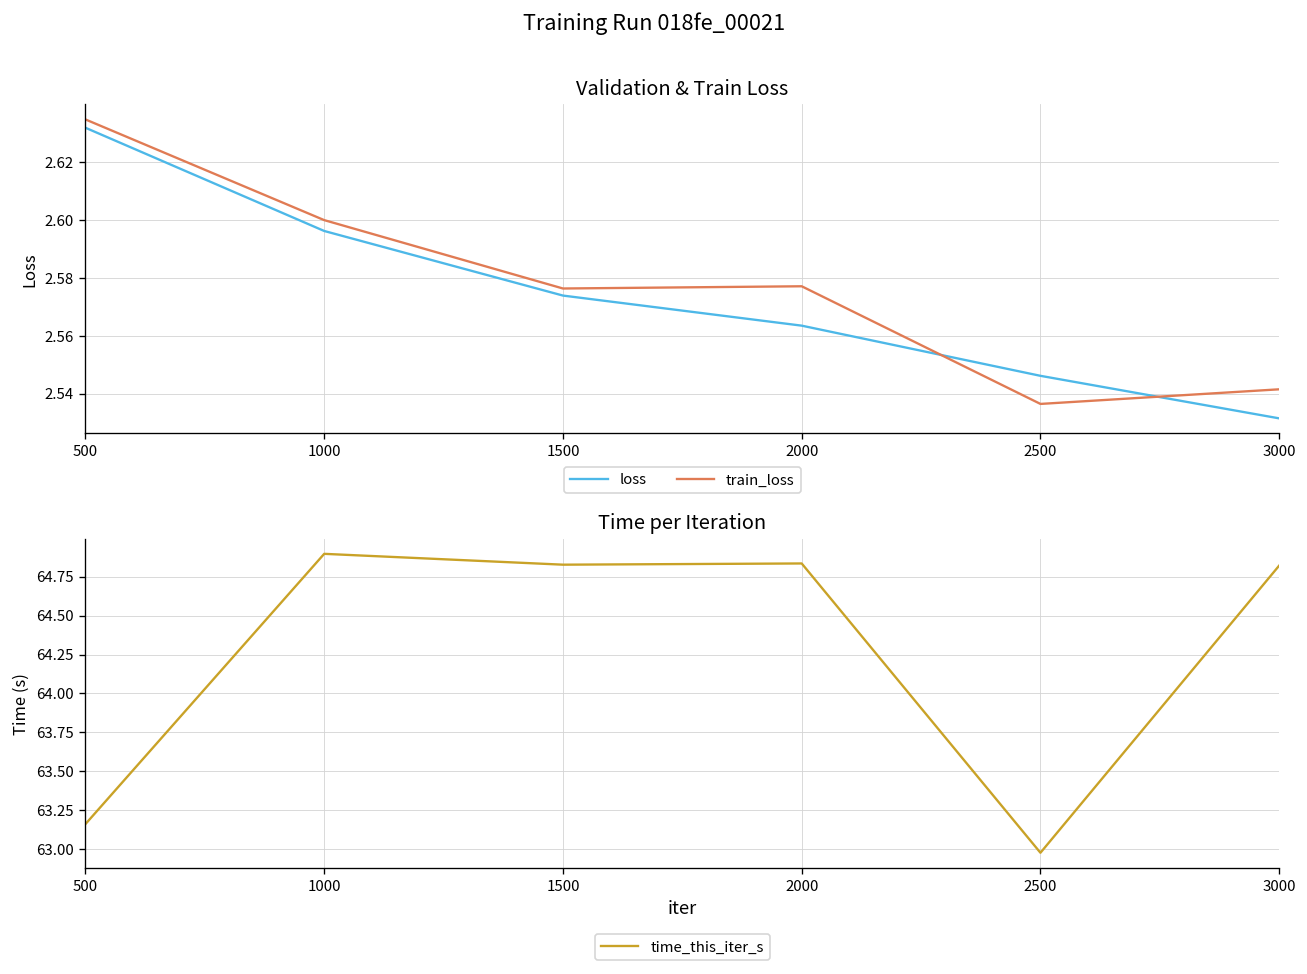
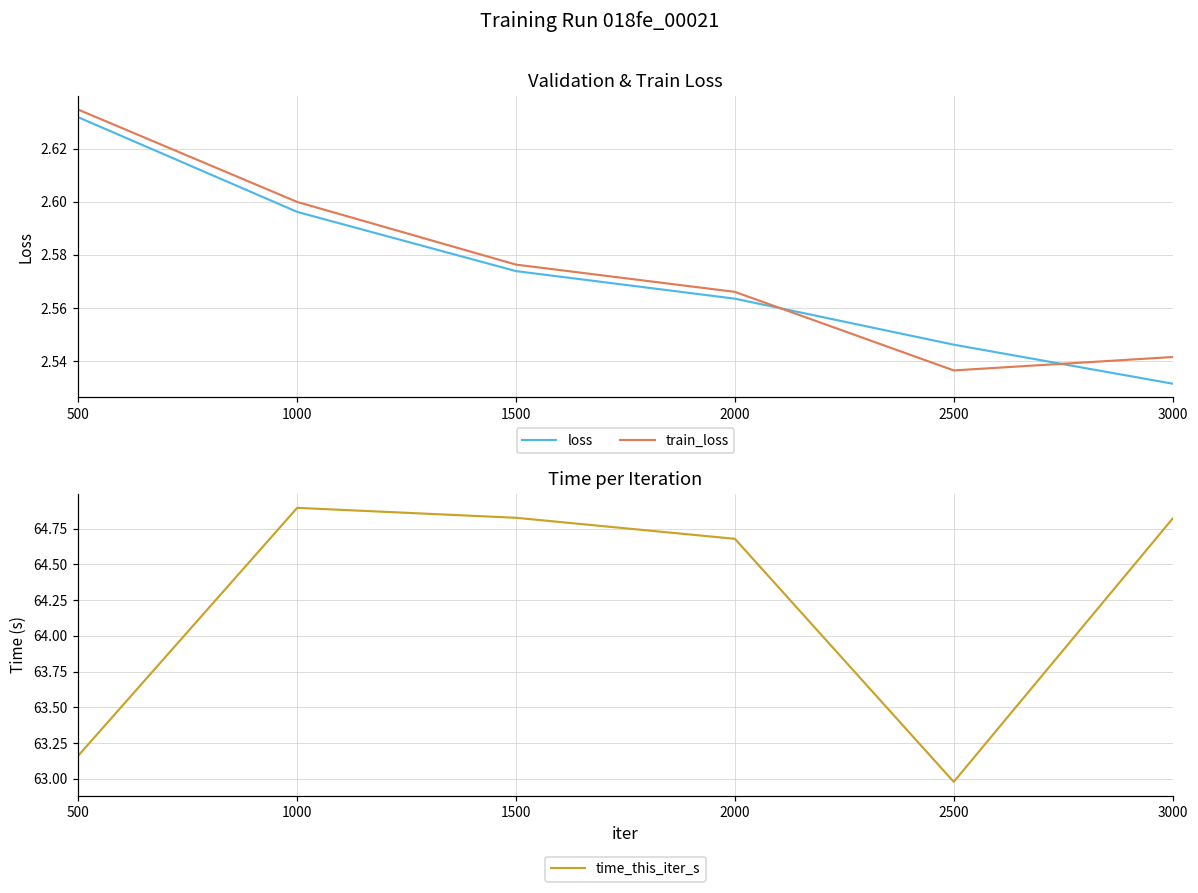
Validation & Train Loss, train_loss, 2000: 2.577 -> 2.566
Time per Iteration, 2000: 64.83 -> 64.68
